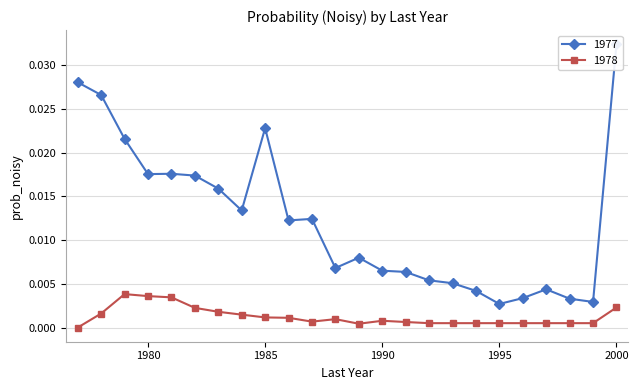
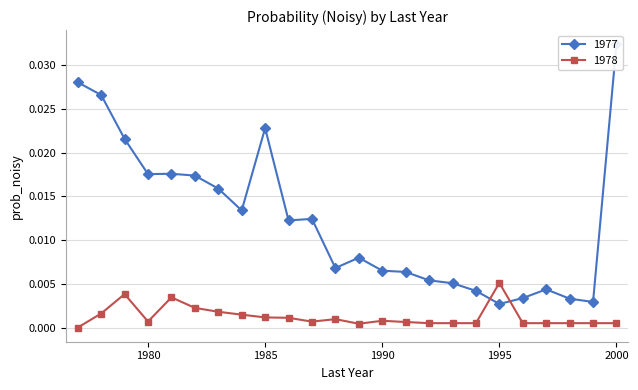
1978, 1980: 0.004 -> 0.001
1978, 1995: 0.001 -> 0.005
1978, 2000: 0.002 -> 0.001
